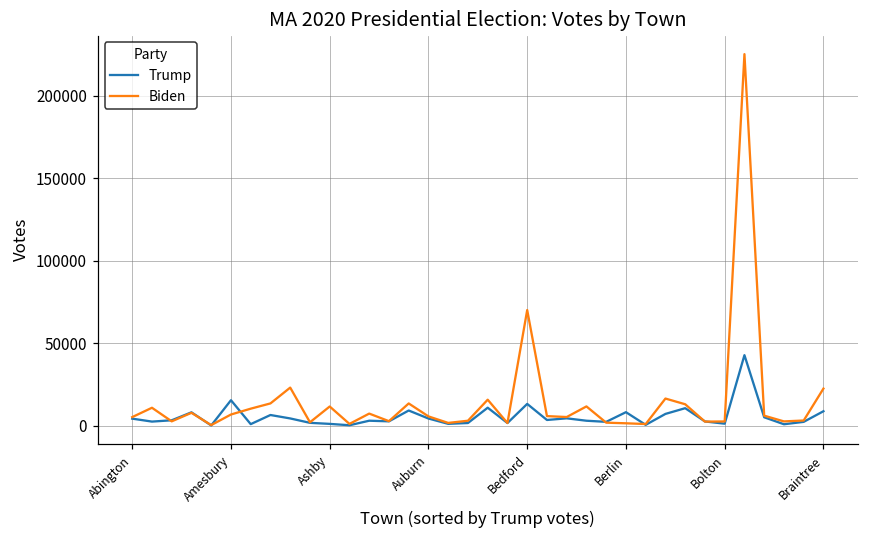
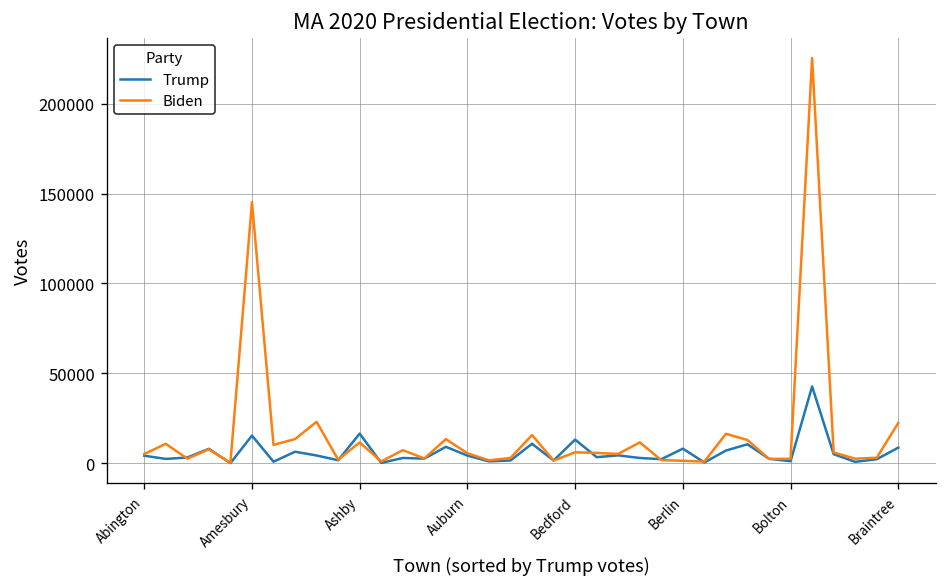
Biden, Amesbury: 7000 -> 145000
Trump, Ashby: 1000 -> 16000
Biden, Bedford: 70000 -> 6000
